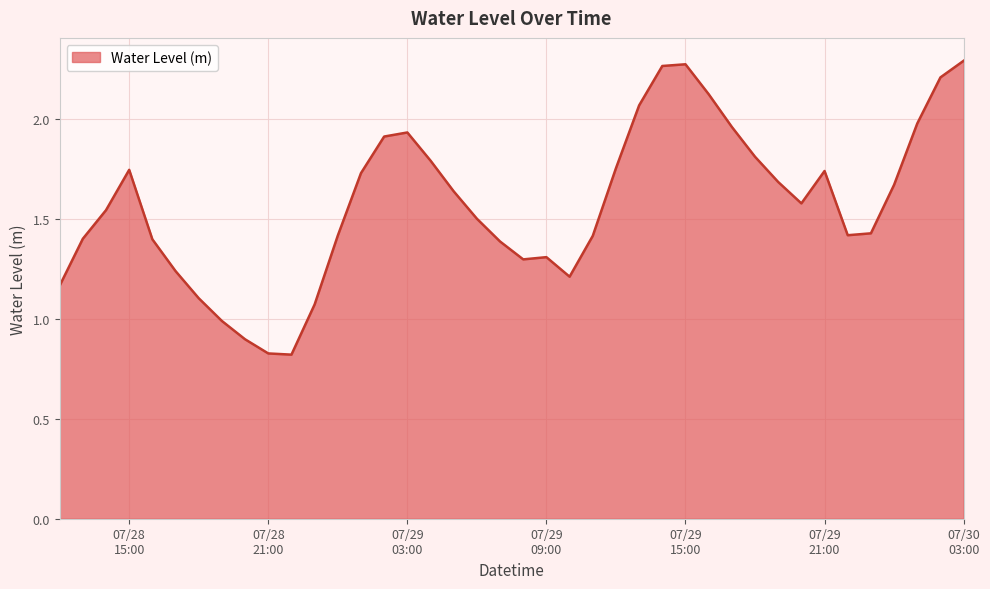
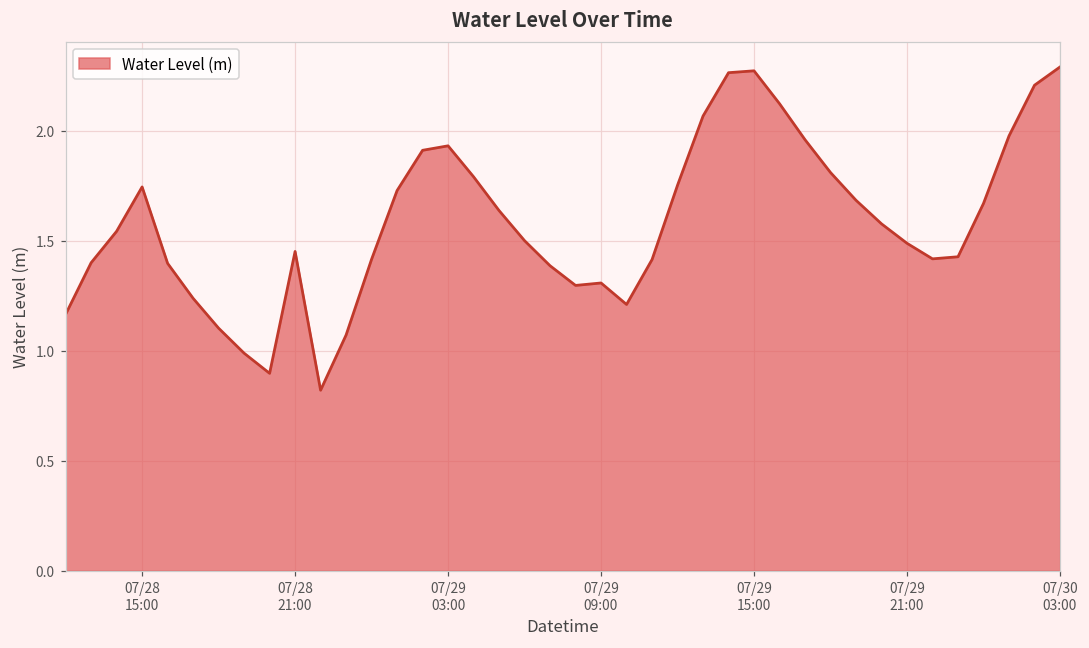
07/28 21:00: 0.83 -> 1.45
07/29 21:00: 1.74 -> 1.49
